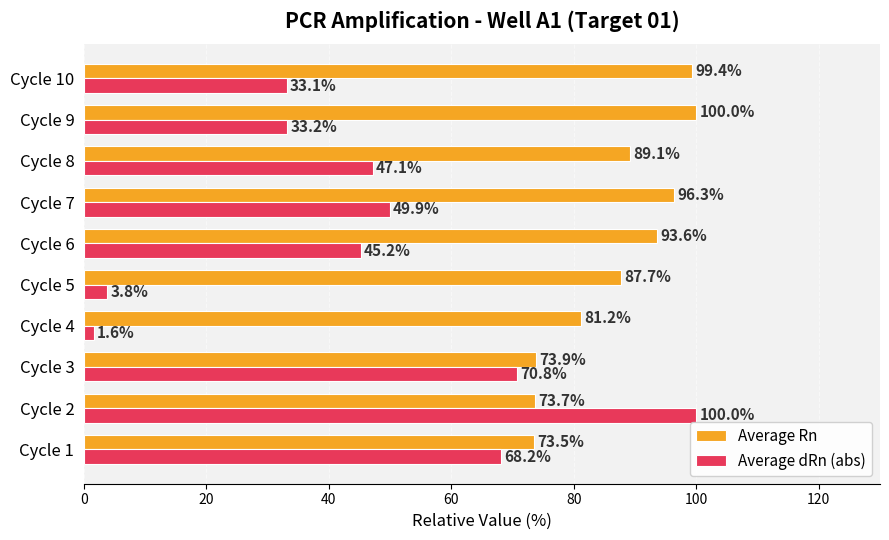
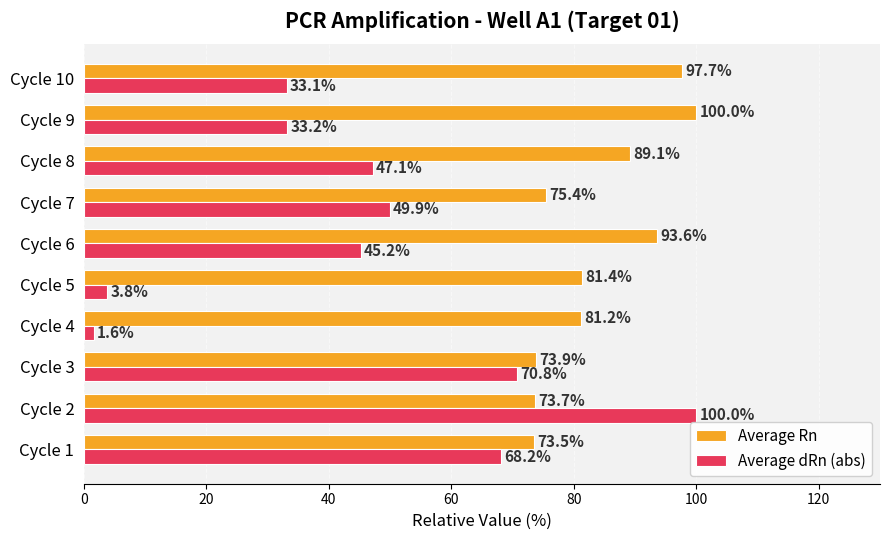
Average Rn, Cycle 10: 99.4% -> 97.7%
Average Rn, Cycle 7: 96.3% -> 75.4%
Average Rn, Cycle 5: 87.7% -> 81.4%
